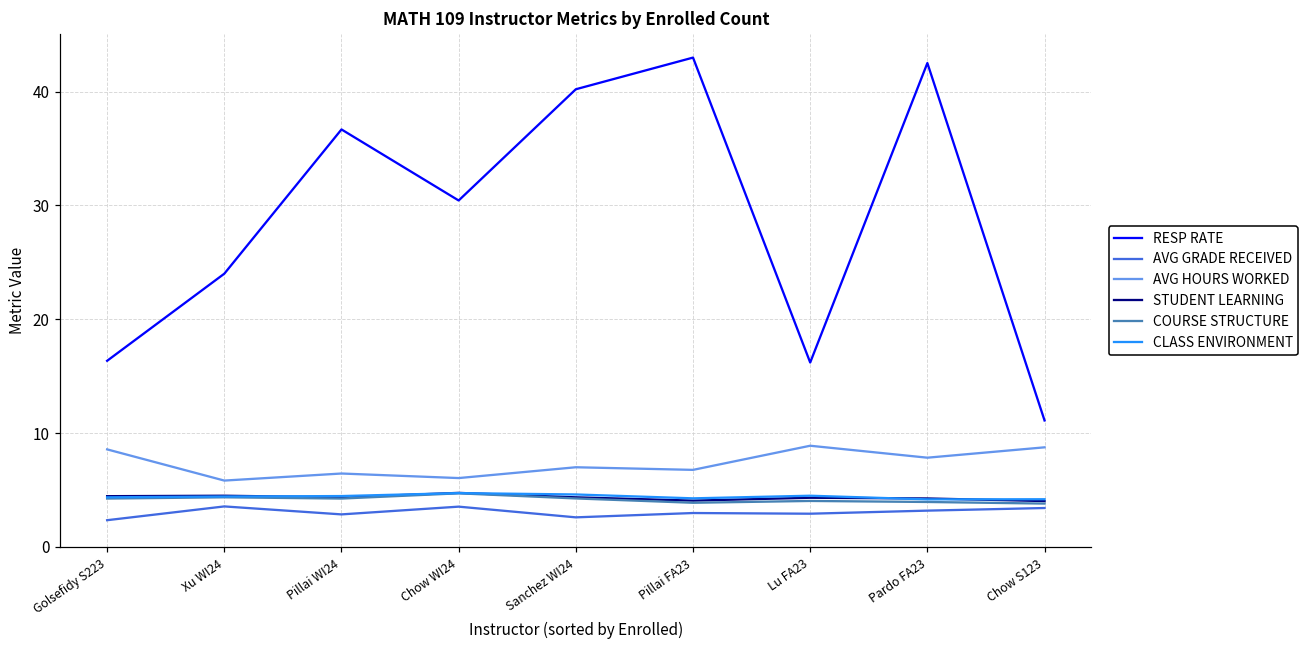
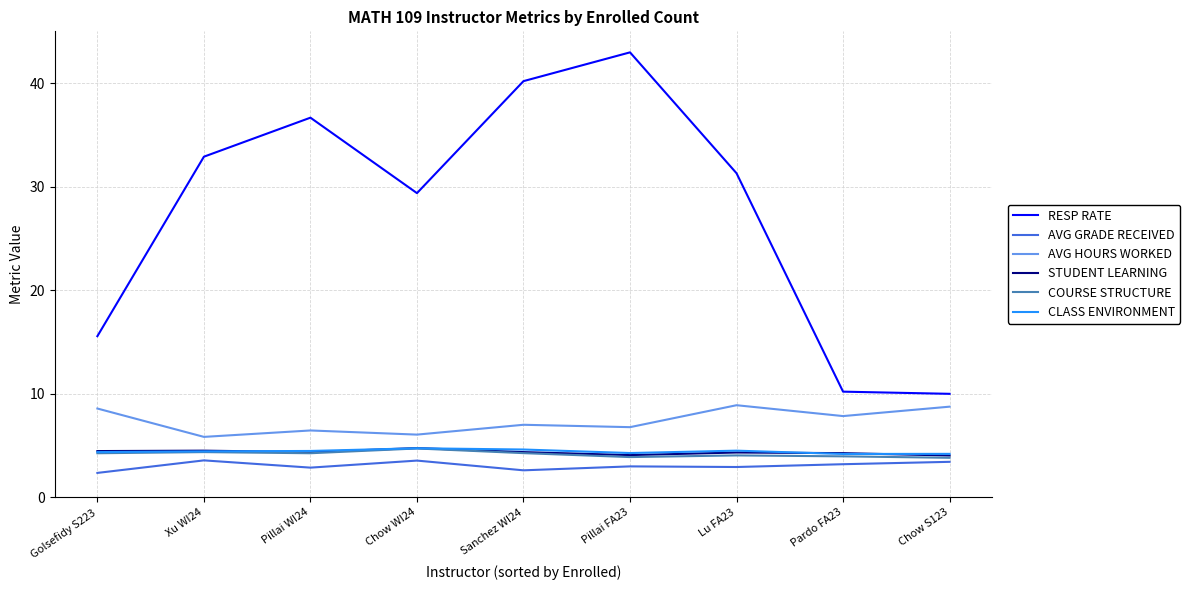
RESP RATE, Golsefidy S223: 16.4 -> 15.6
RESP RATE, Xu WI24: 24.0 -> 32.9
RESP RATE, Chow WI24: 30.4 -> 29.4
RESP RATE, Lu FA23: 16.2 -> 31.3
RESP RATE, Pardo FA23: 42.5 -> 10.2
RESP RATE, Chow S123: 11.1 -> 10.0
